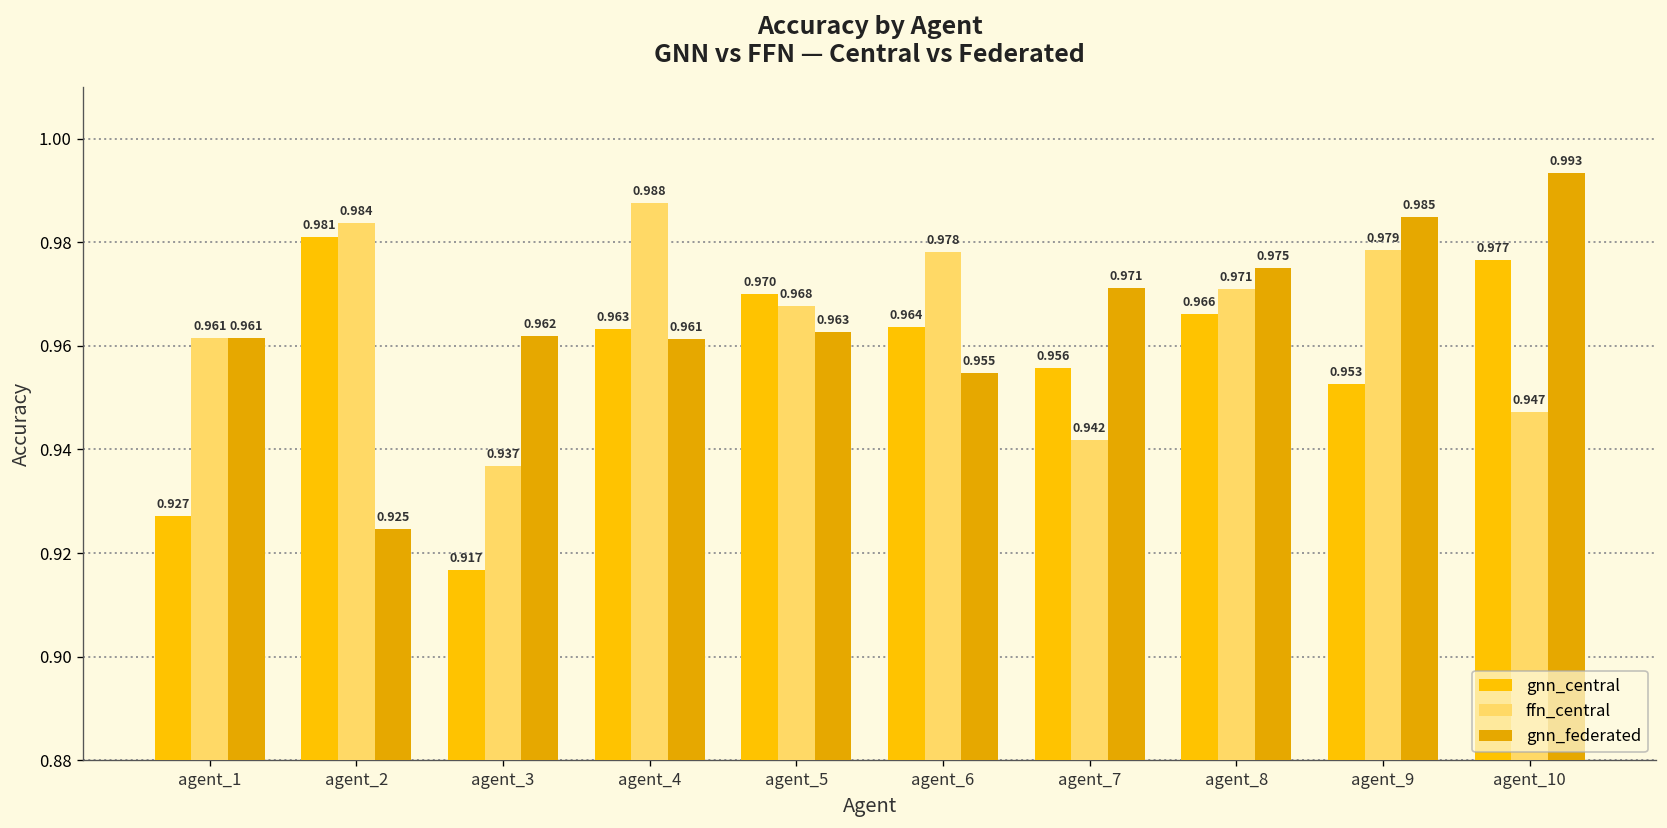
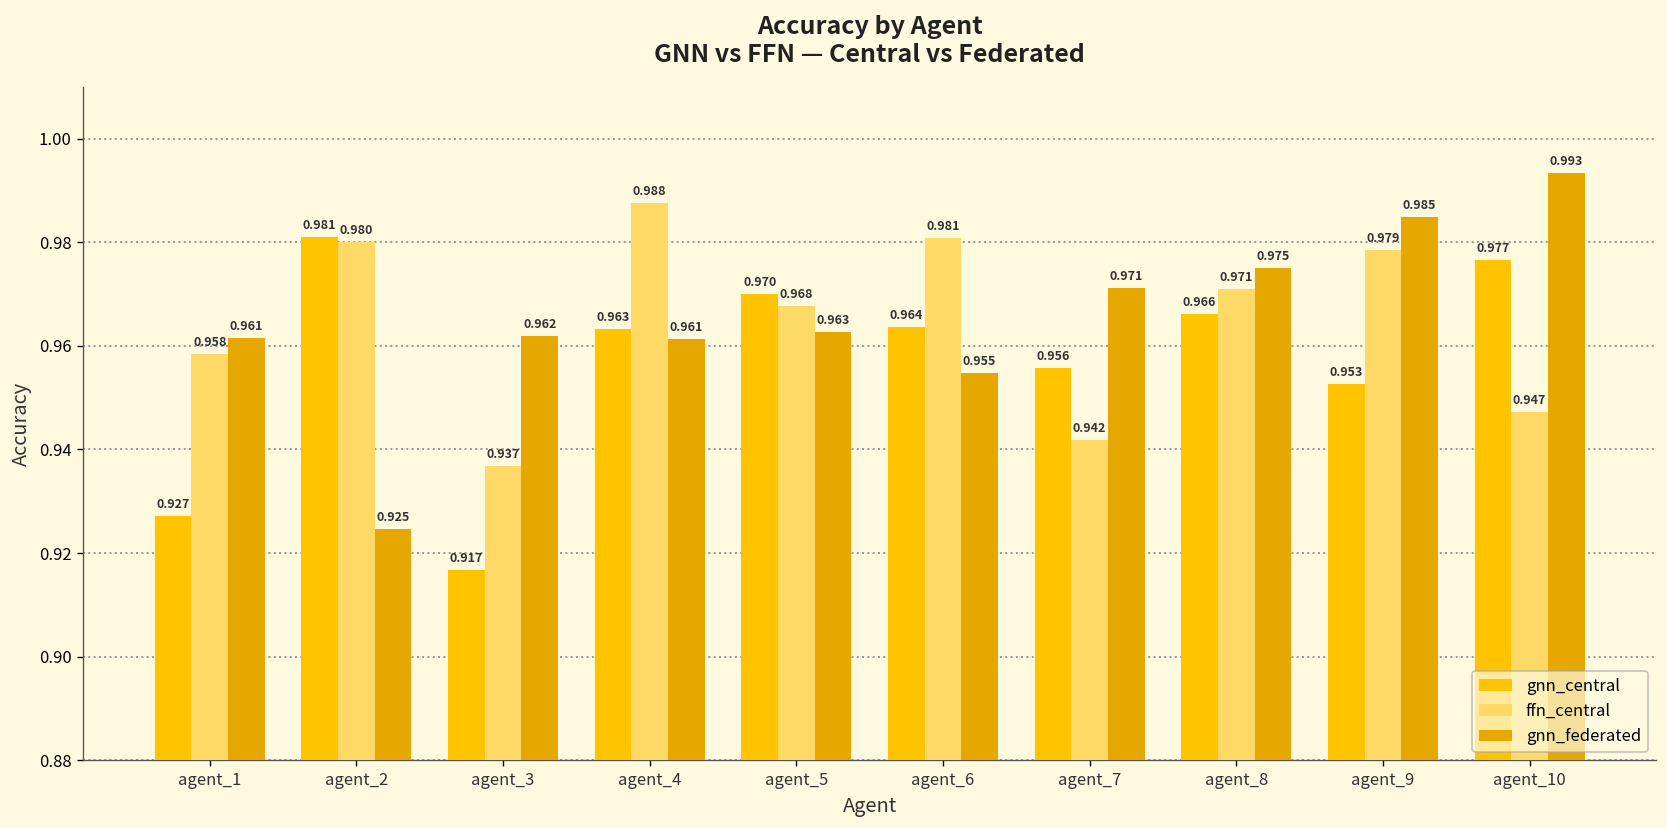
ffn_central, agent_1: 0.961 -> 0.958
ffn_central, agent_2: 0.984 -> 0.980
ffn_central, agent_6: 0.978 -> 0.981
